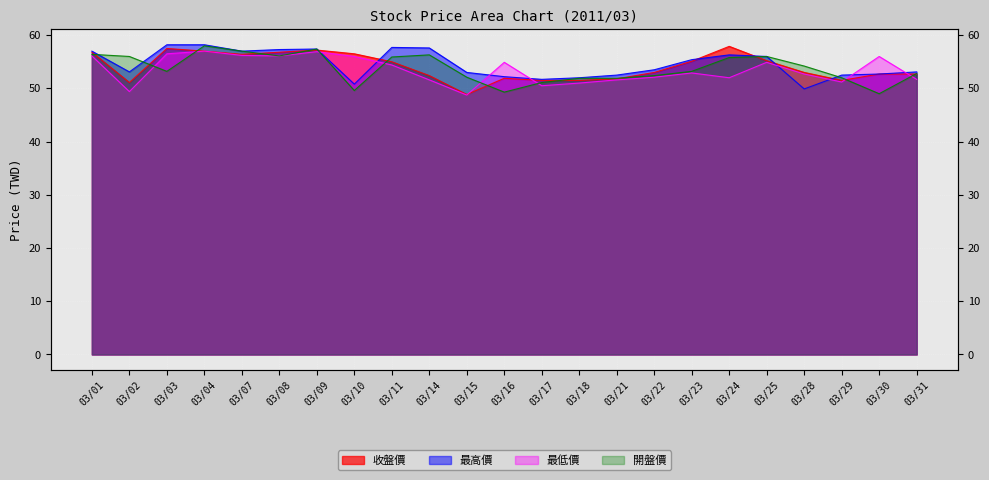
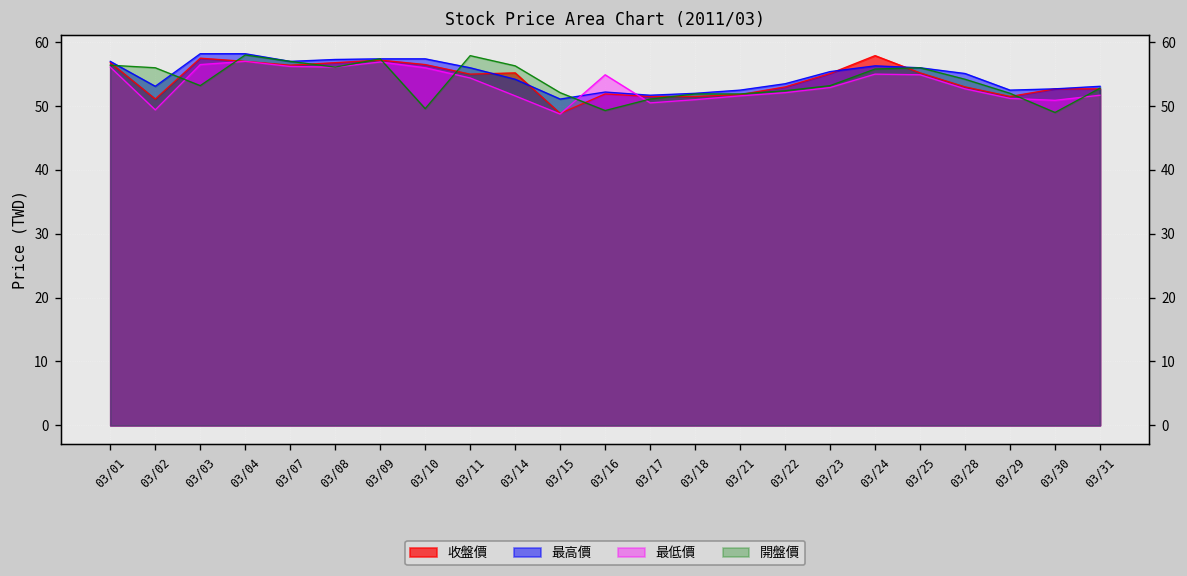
最高價, 03/10: 51 -> 57
最高價, 03/11: 58 -> 56
開盤價, 03/11: 56 -> 58
收盤價, 03/14: 52 -> 55
最高價, 03/14: 58 -> 54
最高價, 03/15: 53 -> 51
最低價, 03/24: 52 -> 55
最高價, 03/28: 50 -> 55
最低價, 03/30: 56 -> 51
